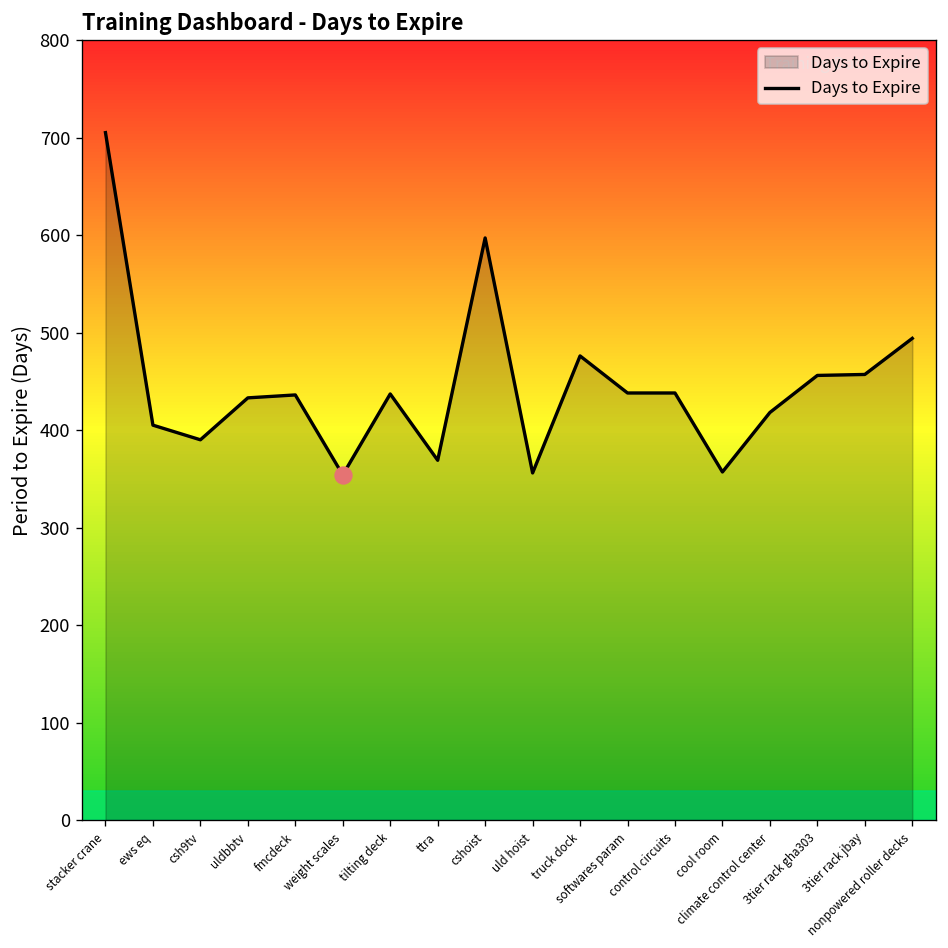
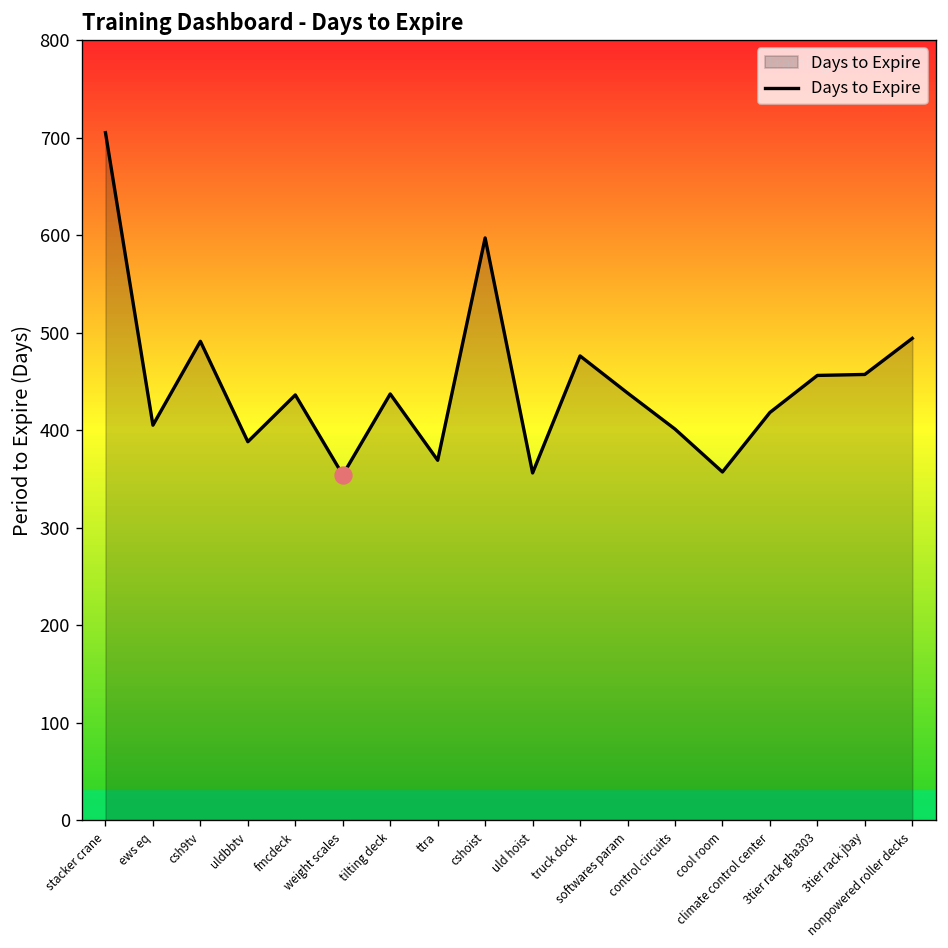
Days to Expire, csh9tv: 390 -> 490
Days to Expire, uldbbtv: 430 -> 390
Days to Expire, control circuits: 440 -> 400
